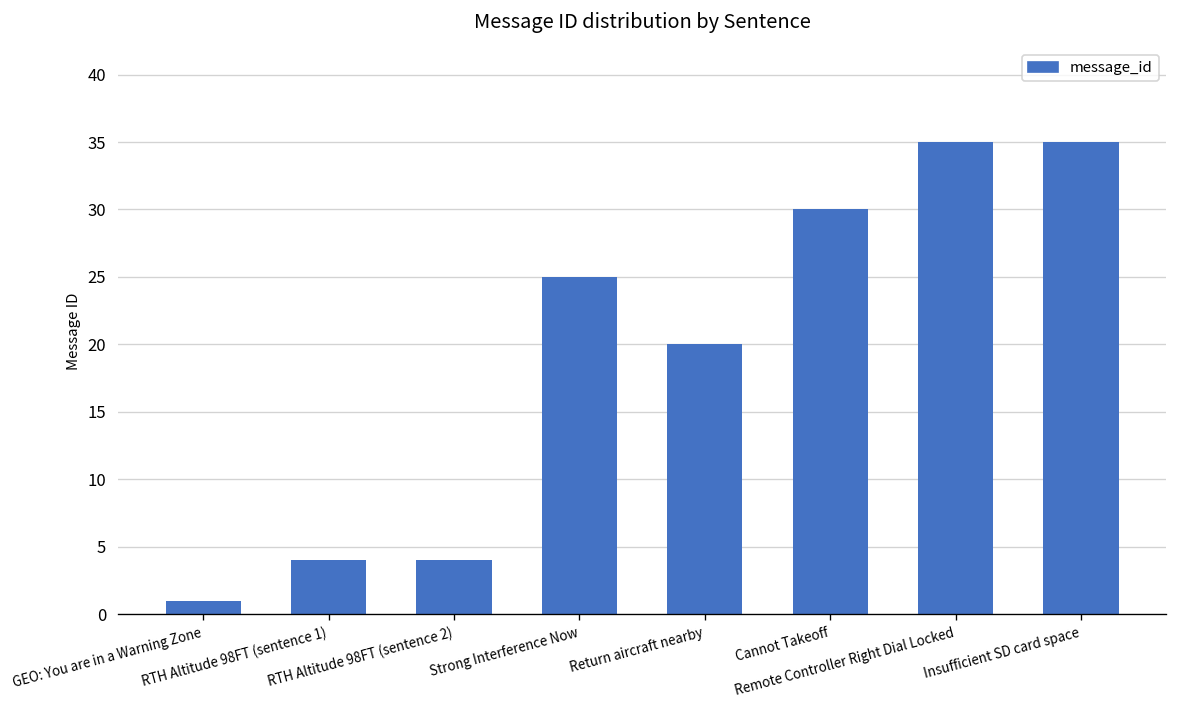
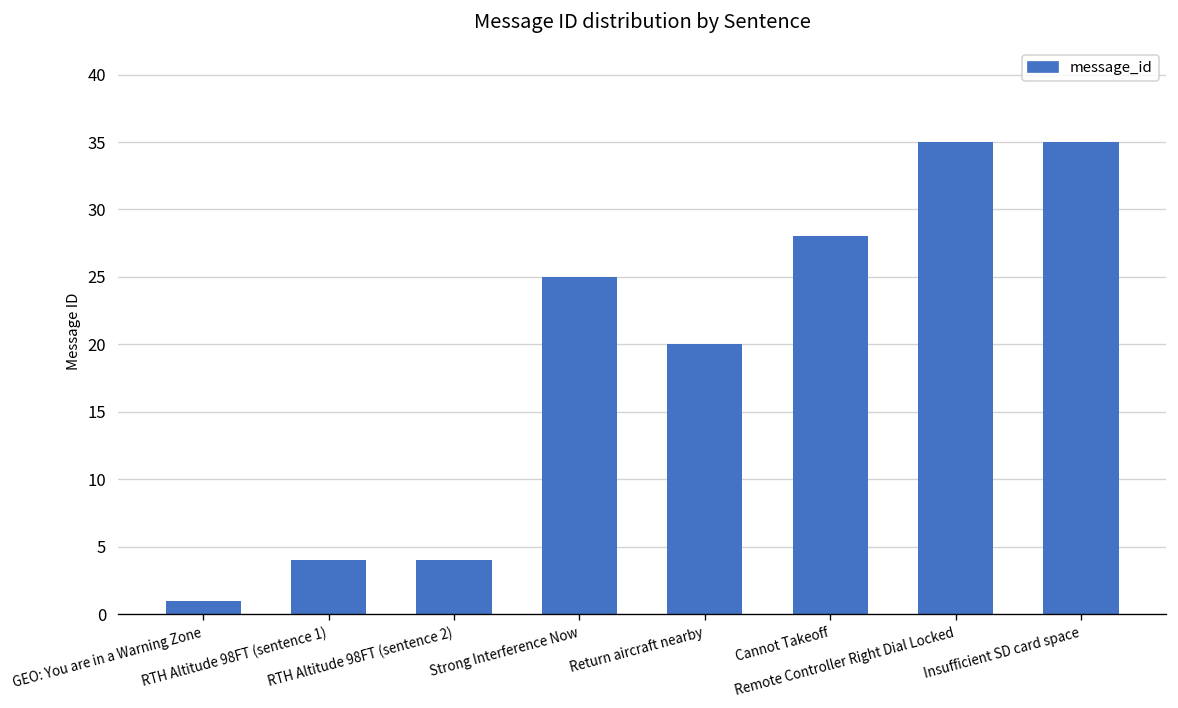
Cannot Takeoff: 30 -> 28
